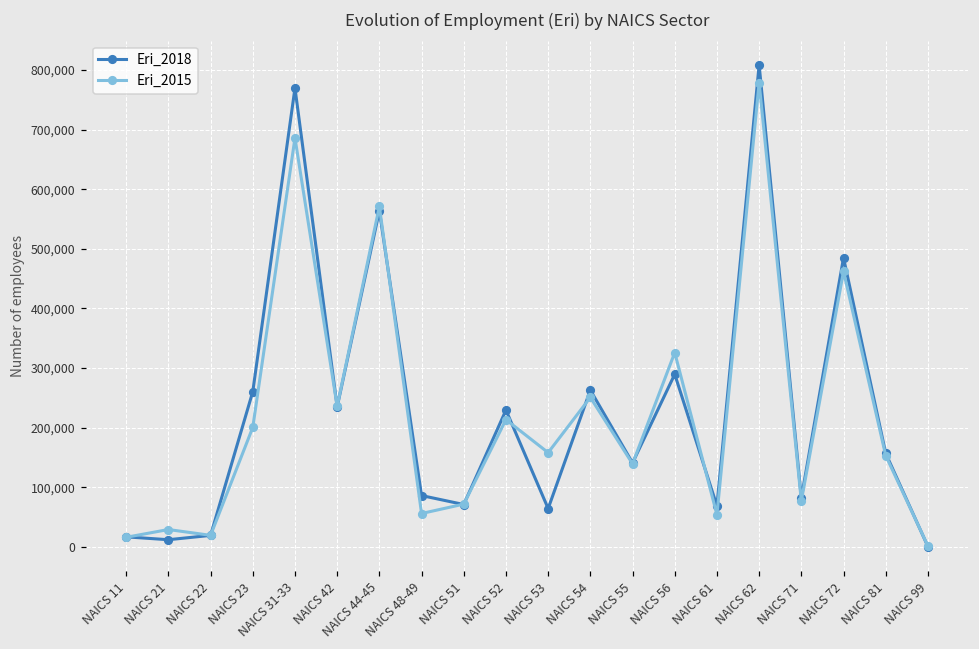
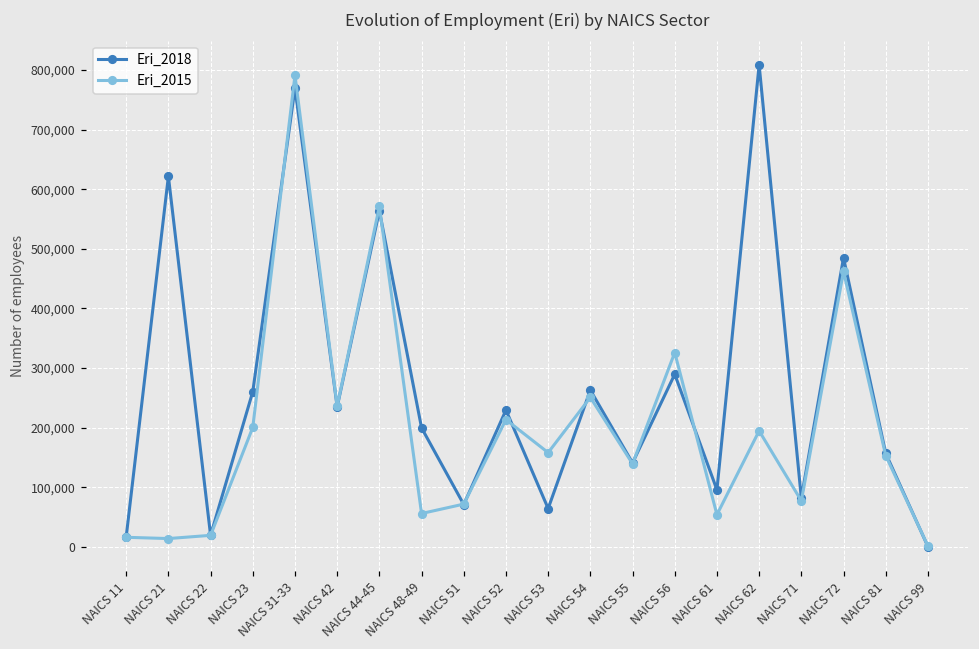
Eri_2018, NAICS 21: 10,000 -> 620,000
Eri_2015, NAICS 21: 30,000 -> 10,000
Eri_2015, NAICS 31-33: 690,000 -> 790,000
Eri_2018, NAICS 48-49: 90,000 -> 200,000
Eri_2018, NAICS 61: 70,000 -> 100,000
Eri_2015, NAICS 62: 780,000 -> 190,000
